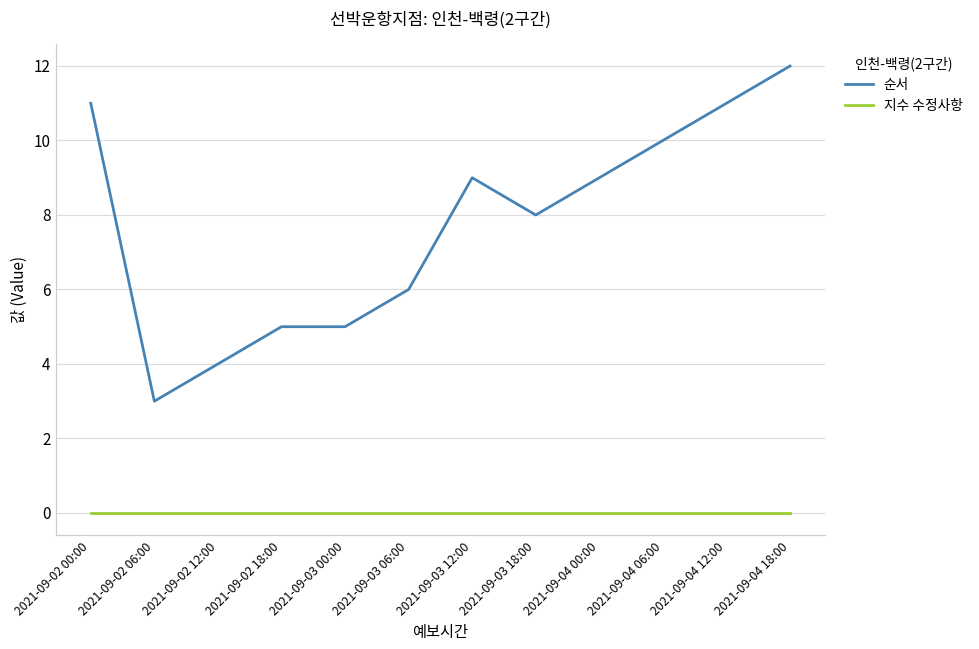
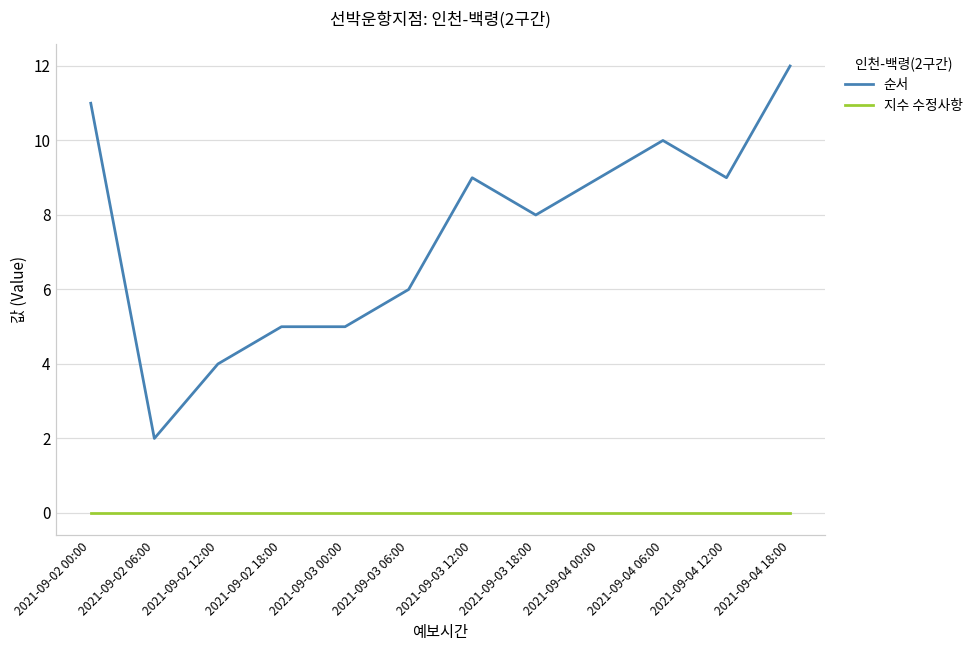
순서, 2021-09-02 06:00: 3 -> 2
순서, 2021-09-04 12:00: 11 -> 9
